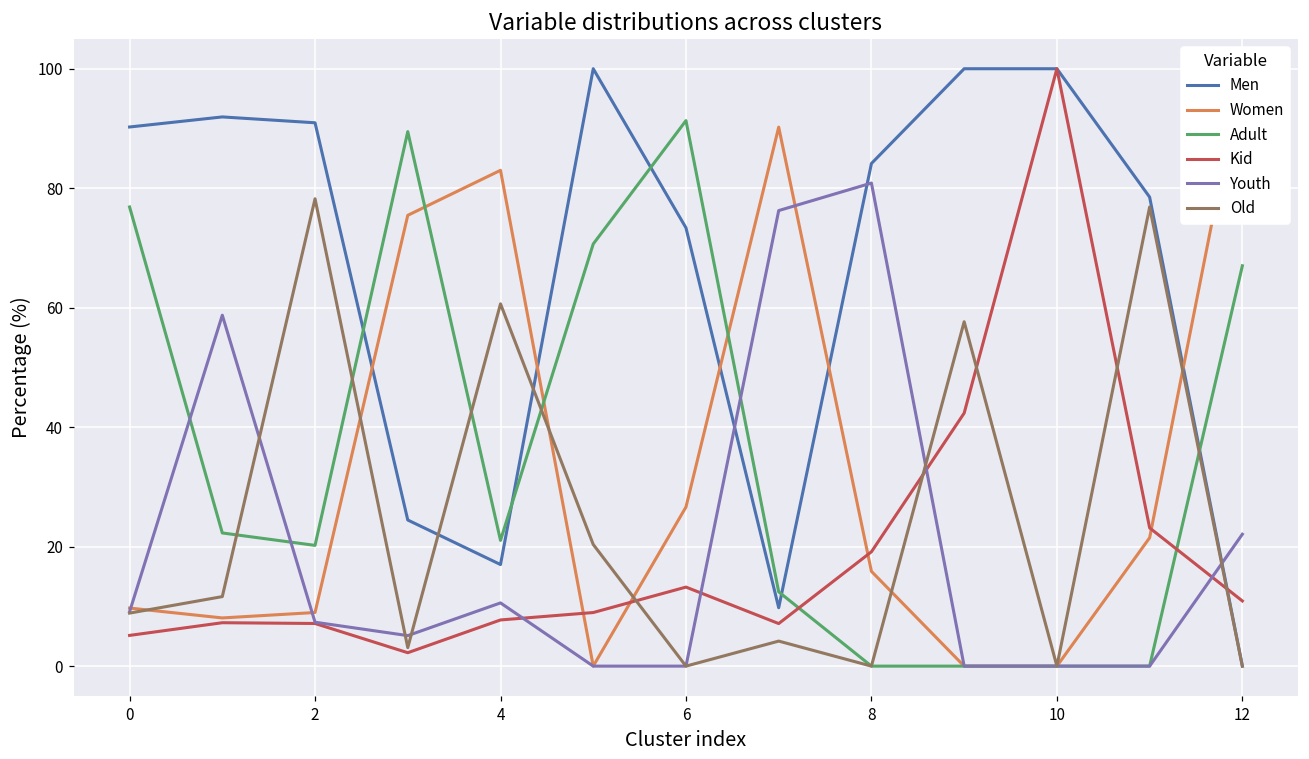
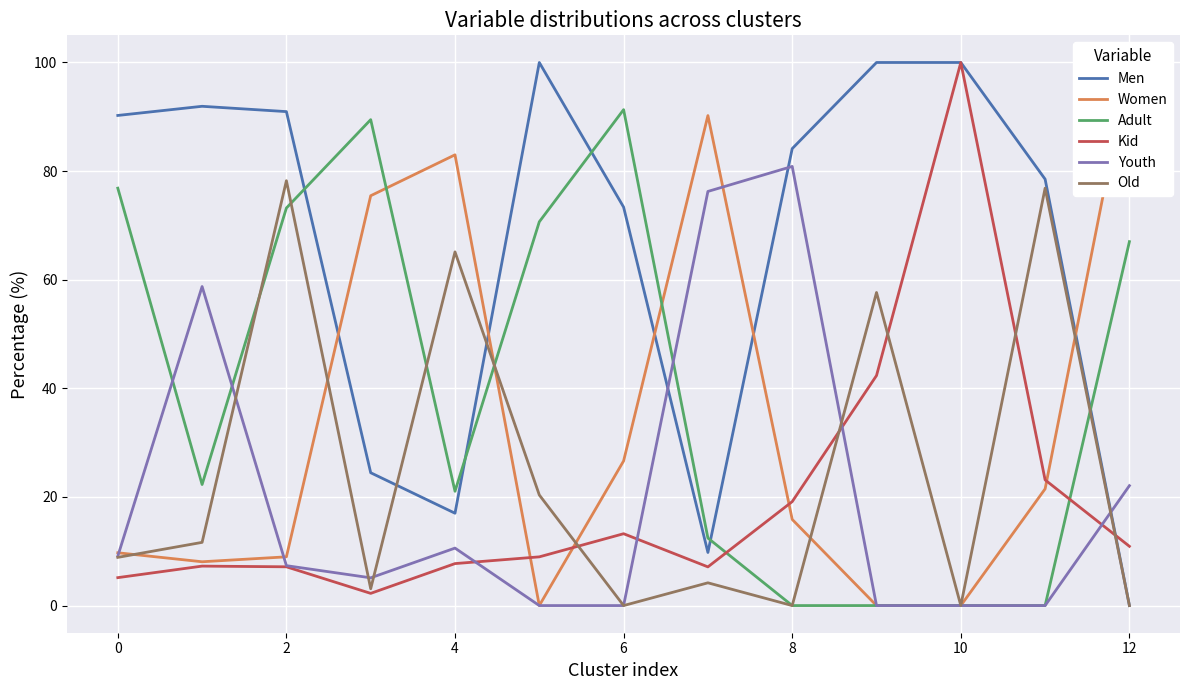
Adult, 2: 20 -> 73
Old, 4: 61 -> 65
